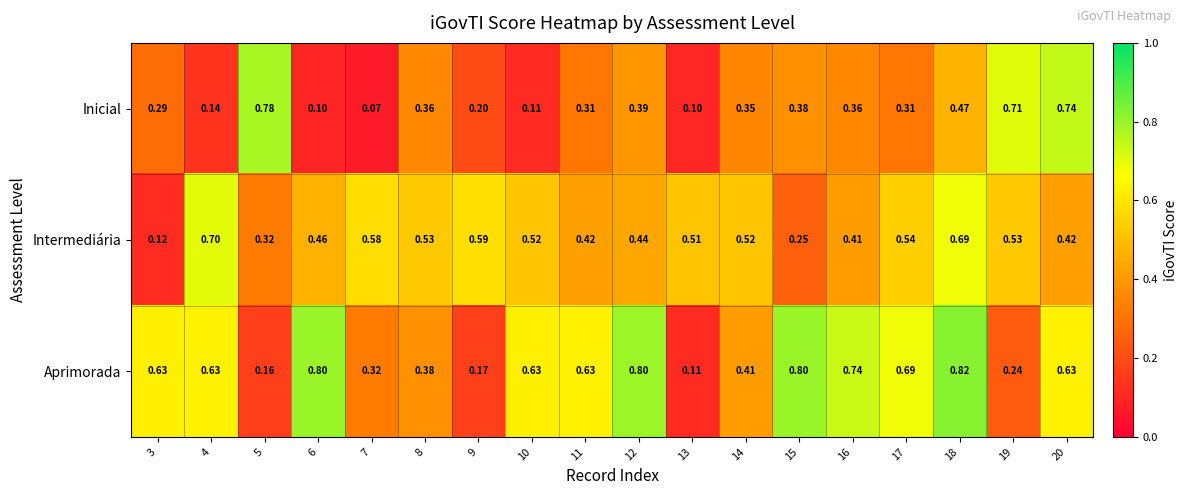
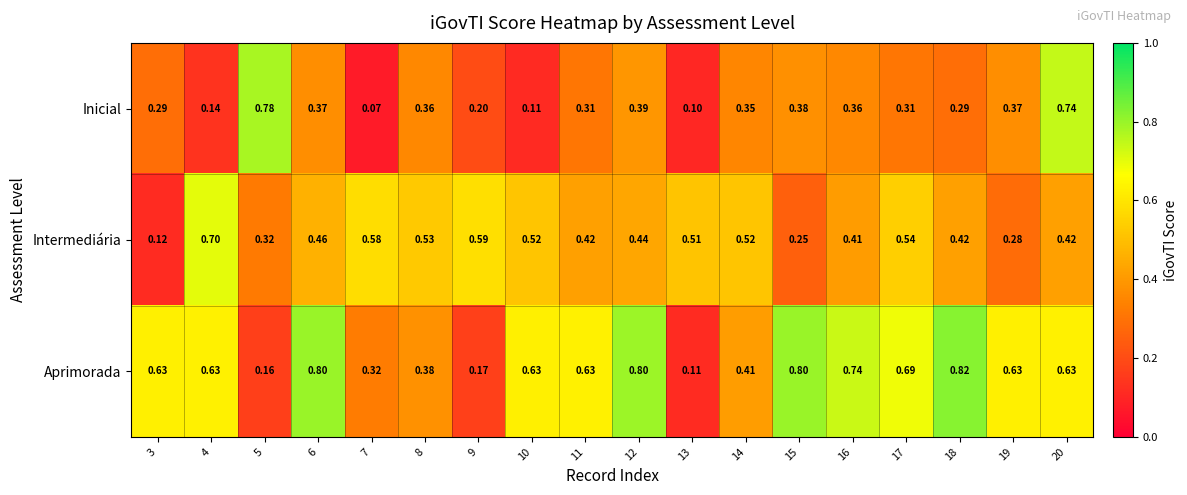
Inicial, 6: 0.10 -> 0.37
Inicial, 18: 0.47 -> 0.29
Inicial, 19: 0.71 -> 0.37
Intermediária, 18: 0.69 -> 0.42
Intermediária, 19: 0.53 -> 0.28
Aprimorada, 19: 0.24 -> 0.63
